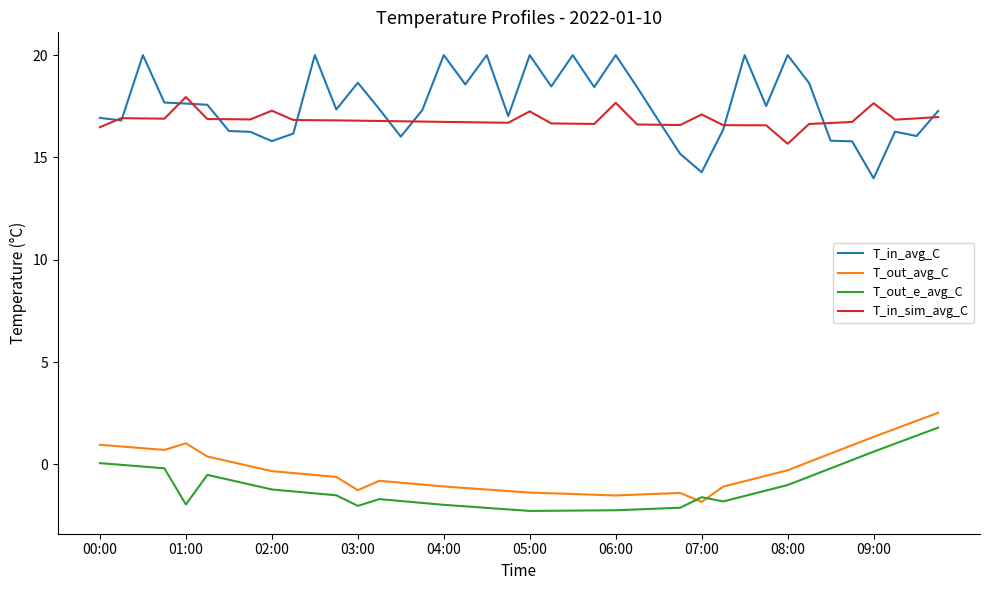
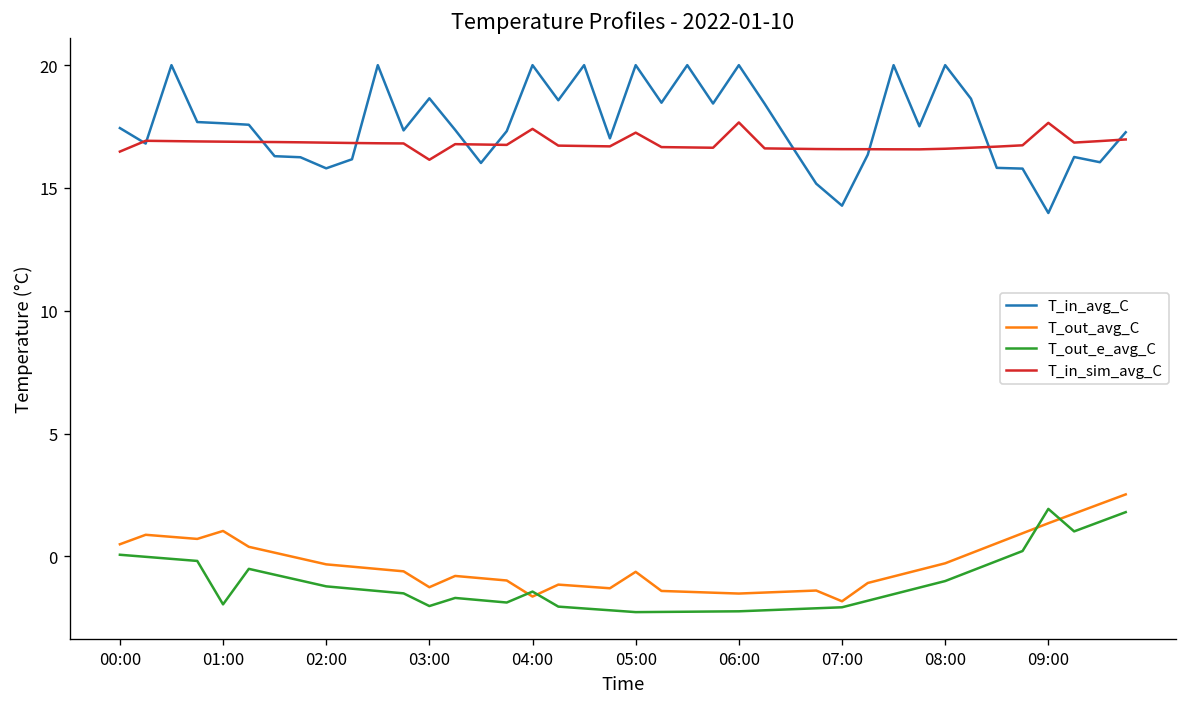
T_in_avg_C, 00:00: 16.9 -> 17.4
T_out_avg_C, 00:00: 1.0 -> 0.5
T_in_sim_avg_C, 01:00: 18.0 -> 16.9
T_in_sim_avg_C, 02:00: 17.3 -> 16.8
T_in_sim_avg_C, 03:00: 16.8 -> 16.1
T_out_avg_C, 04:00: -1.1 -> -1.6
T_out_e_avg_C, 04:00: -2.0 -> -1.4
T_in_sim_avg_C, 04:00: 16.7 -> 17.4
T_out_avg_C, 05:00: -1.4 -> -0.6
T_out_e_avg_C, 07:00: -1.6 -> -2.1
T_in_sim_avg_C, 07:00: 17.1 -> 16.6
T_in_sim_avg_C, 08:00: 15.7 -> 16.6
T_out_e_avg_C, 09:00: 0.6 -> 1.9
